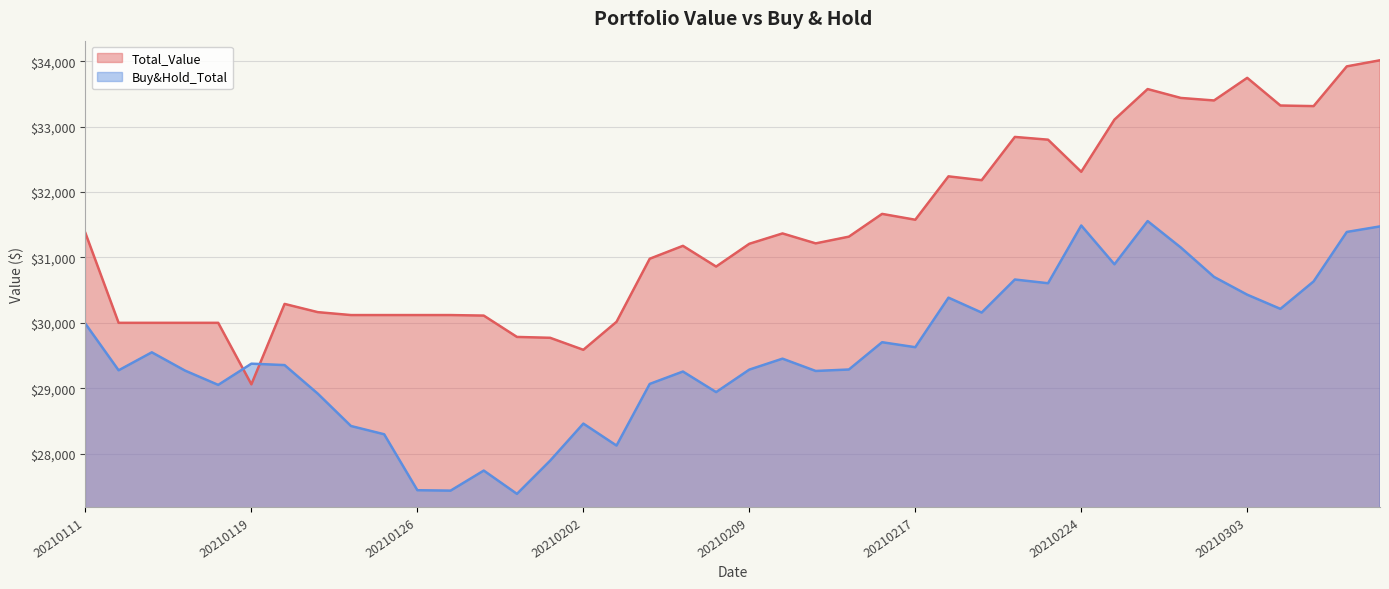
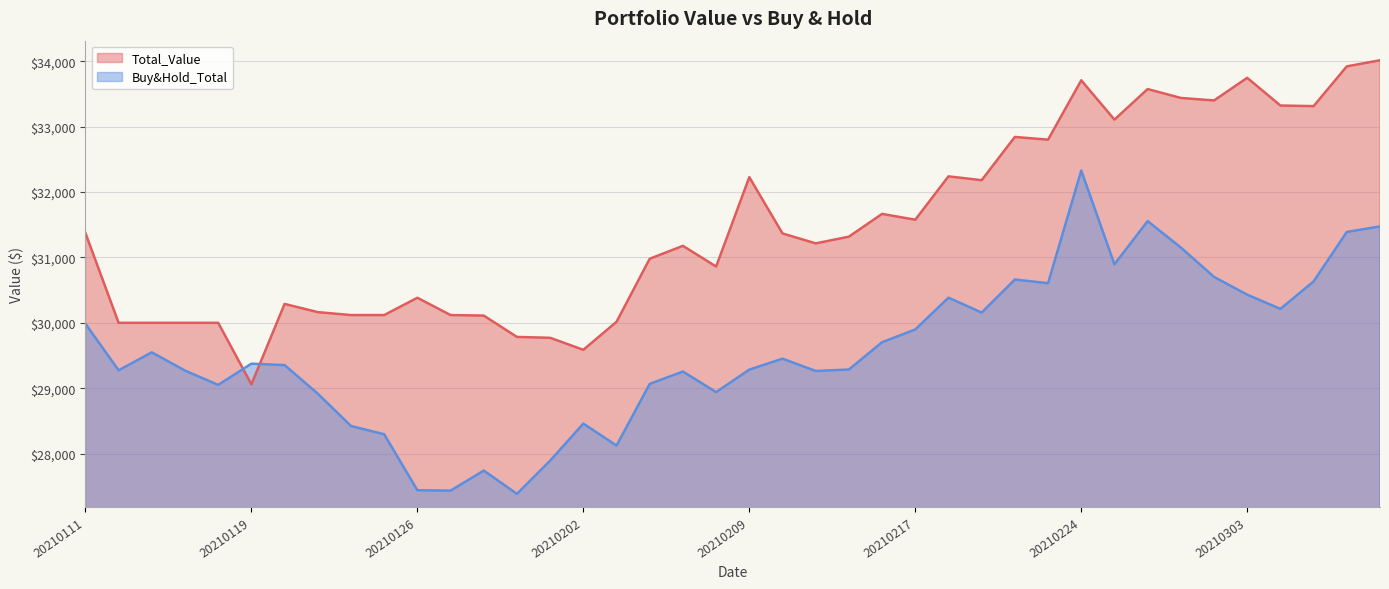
Total_Value, 20210126: $30,100 -> $30,400
Total_Value, 20210209: $31,200 -> $32,200
Buy&Hold_Total, 20210217: $29,600 -> $29,900
Total_Value, 20210224: $32,300 -> $33,700
Buy&Hold_Total, 20210224: $31,500 -> $32,300
